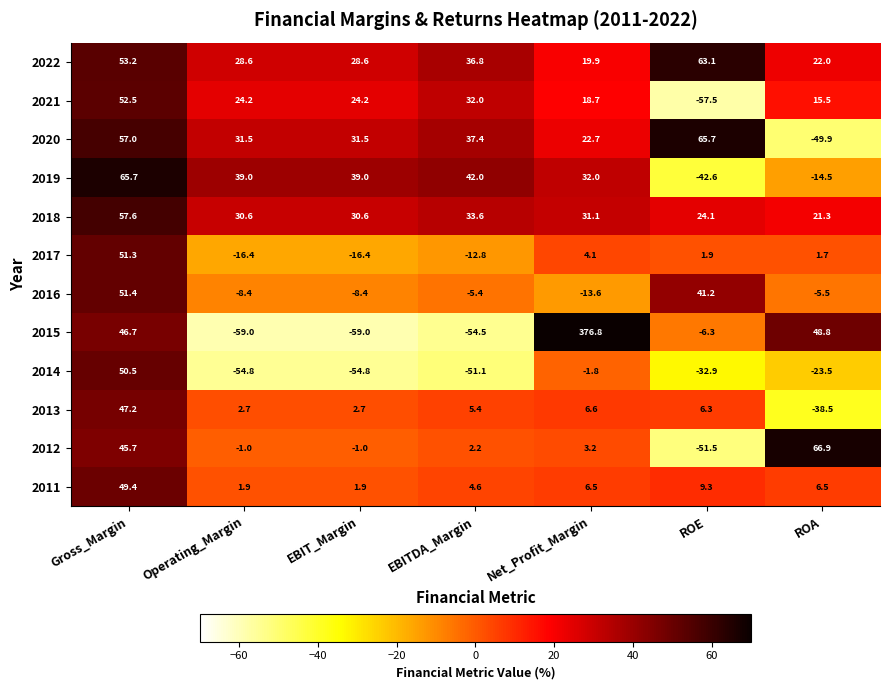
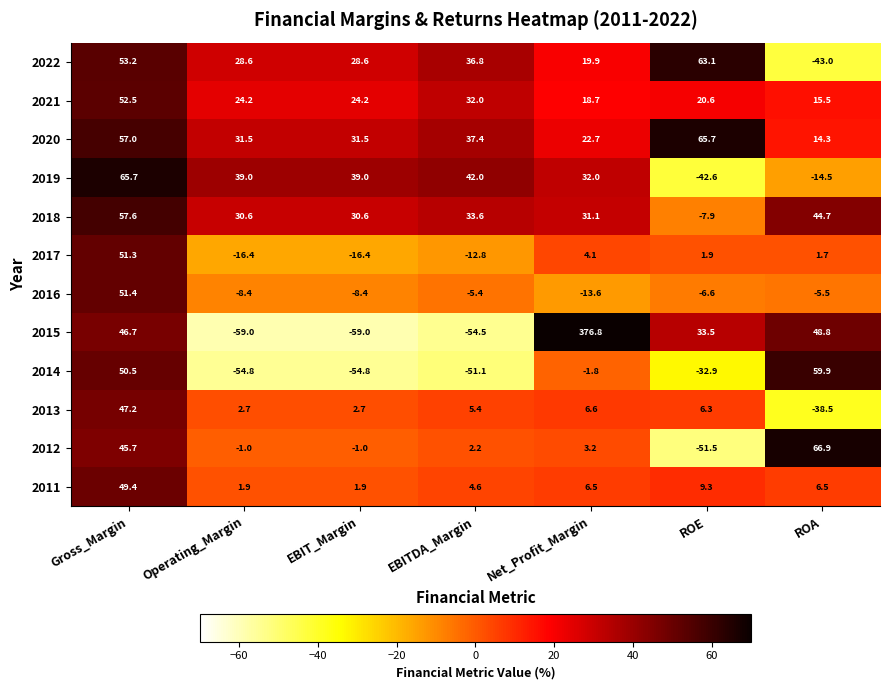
2022, ROA: 22.0 -> -43.0
2021, ROE: -57.5 -> 20.6
2020, ROA: -49.9 -> 14.3
2018, ROE: 24.1 -> -7.9
2018, ROA: 21.3 -> 44.7
2016, ROE: 41.2 -> -6.6
2015, ROE: -6.3 -> 33.5
2014, ROA: -23.5 -> 59.9
